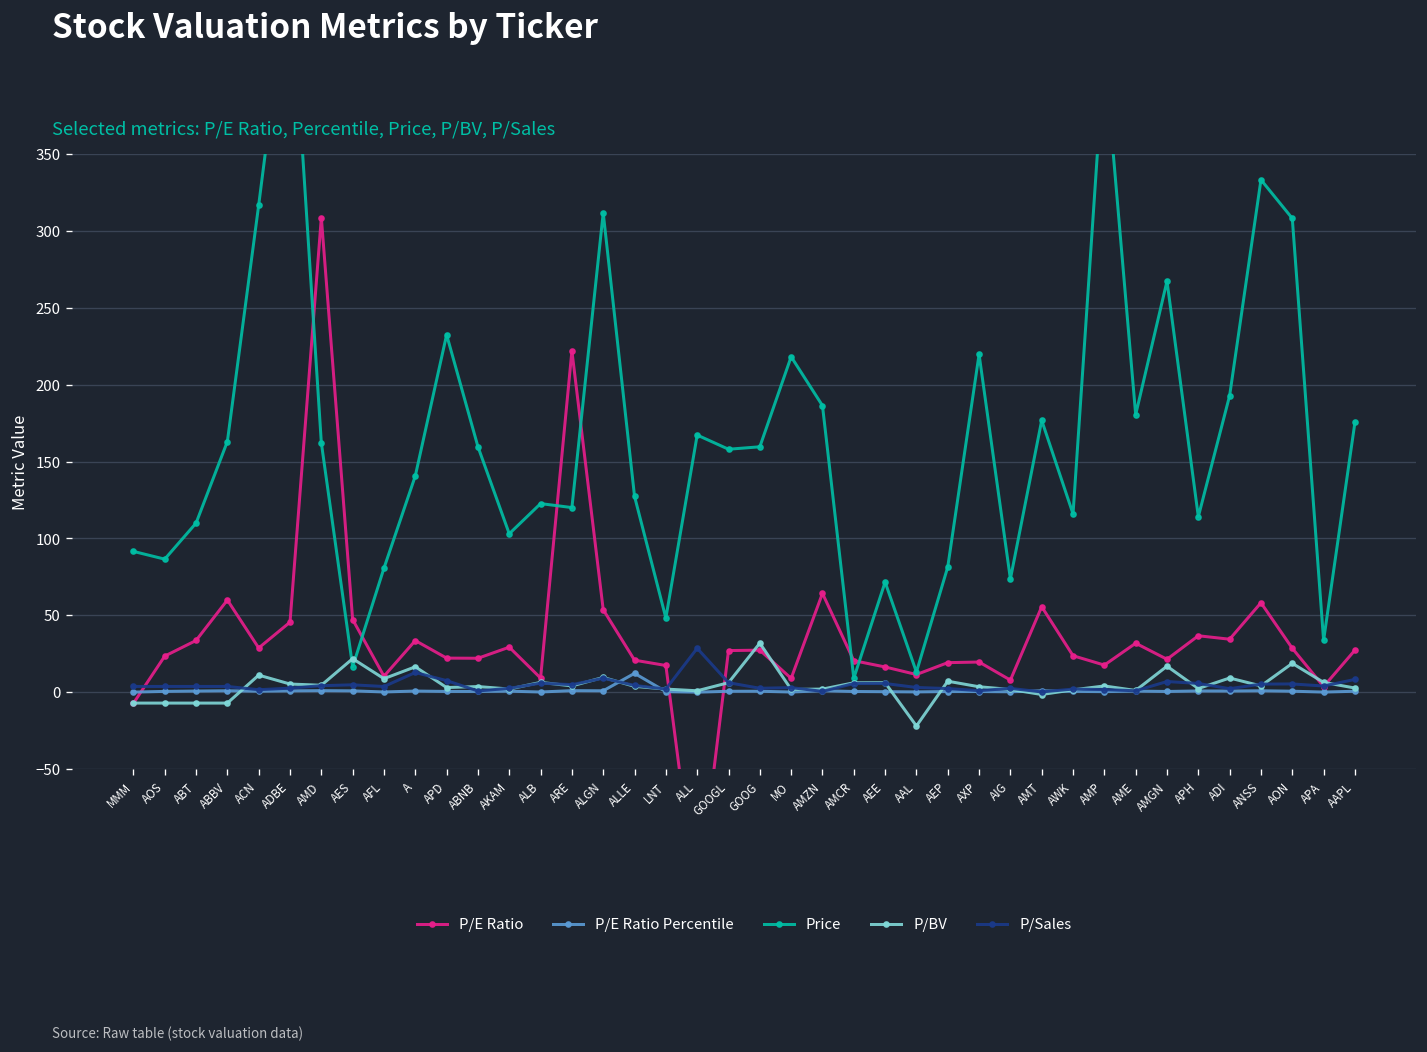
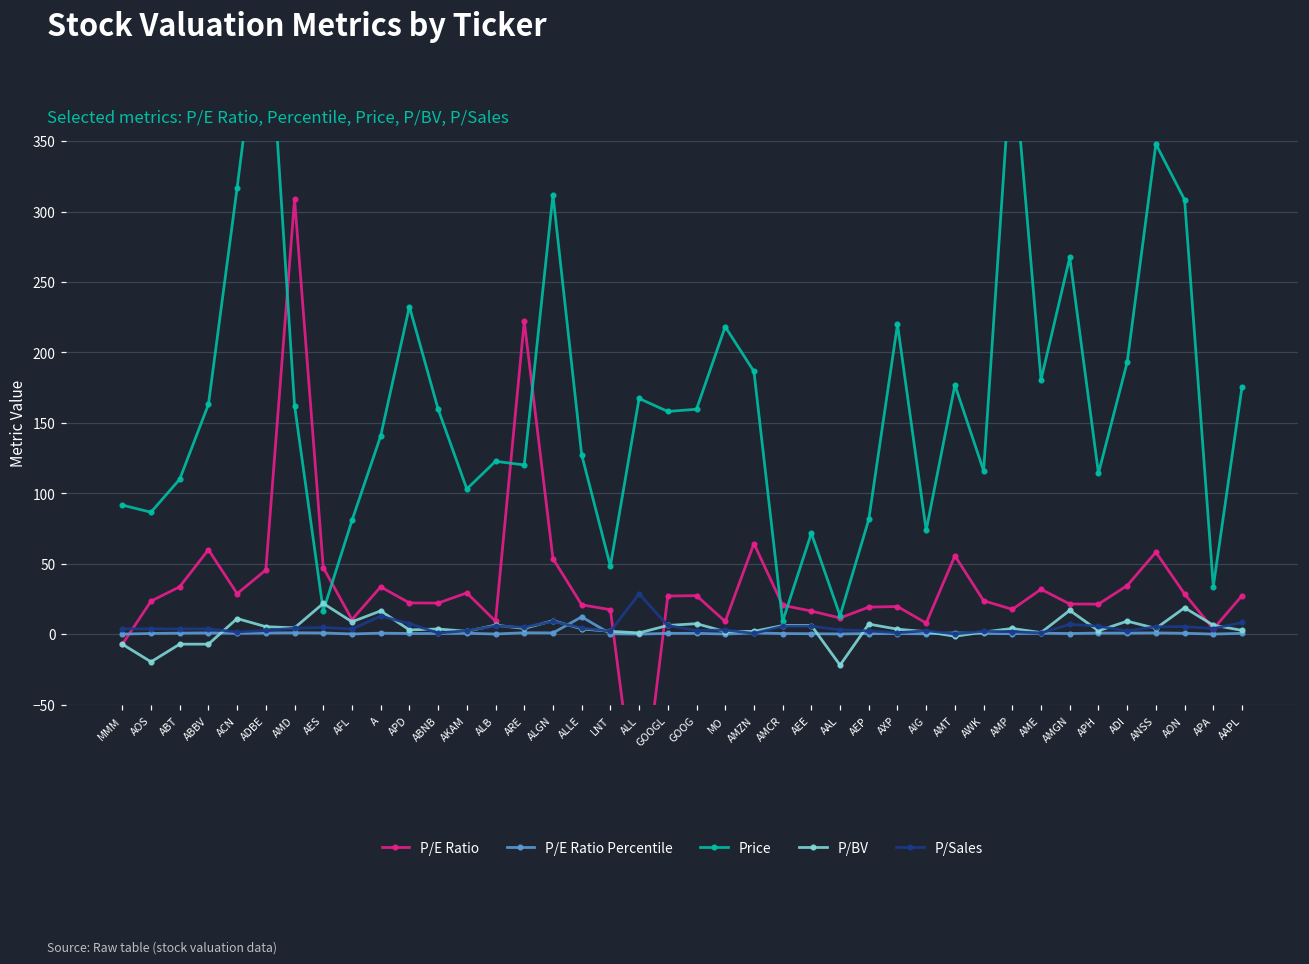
P/BV, AOS: -7 -> -20
P/BV, GOOG: 32 -> 7
P/E Ratio, APH: 37 -> 21
Price, ANSS: 333 -> 348
